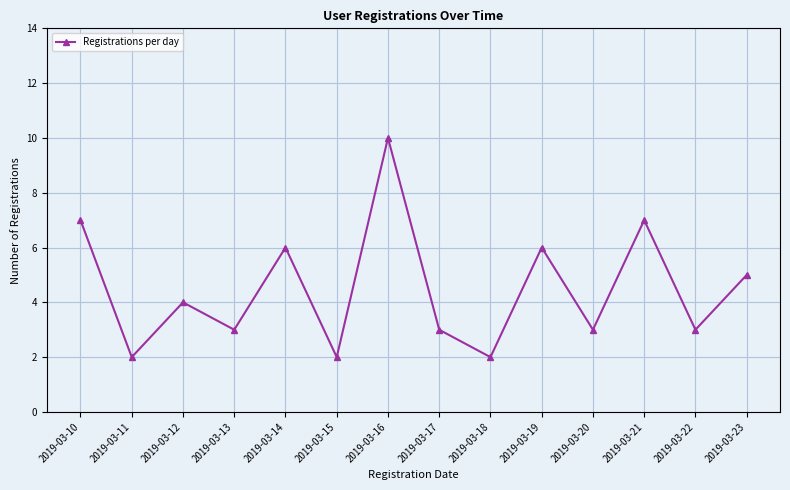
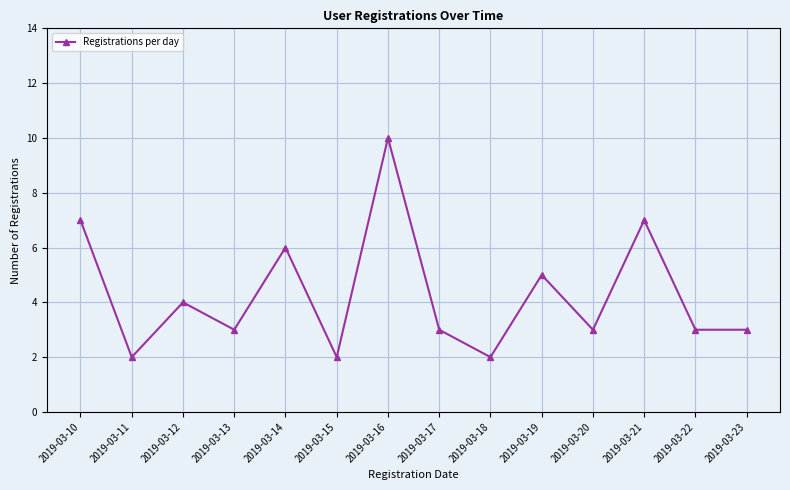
2019-03-19: 6 -> 5
2019-03-23: 5 -> 3
